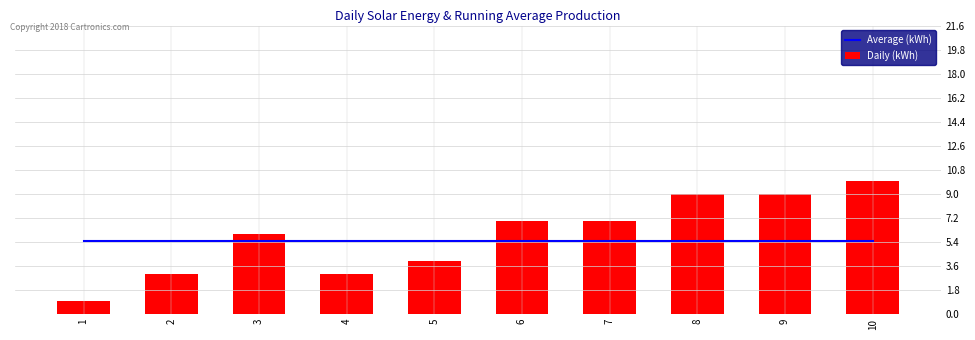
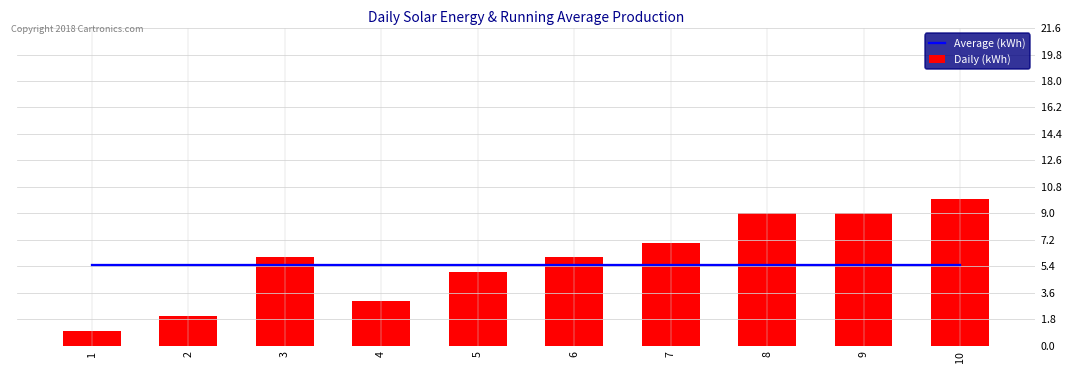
Daily (kWh), 2: 3 -> 2
Daily (kWh), 5: 4 -> 5
Daily (kWh), 6: 7 -> 6
